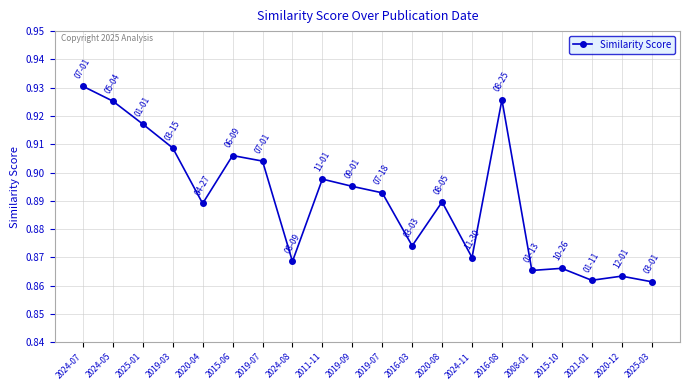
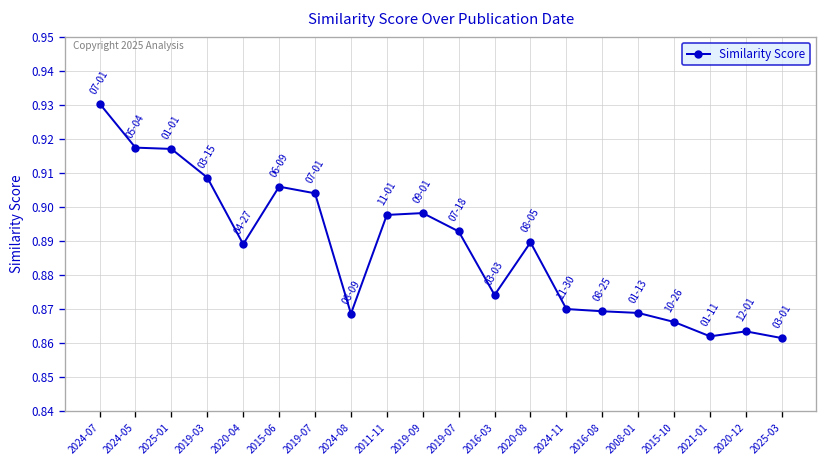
2024-05: 0.925 -> 0.918
2019-09: 0.895 -> 0.898
2016-08: 0.926 -> 0.869
2008-01: 0.865 -> 0.869
